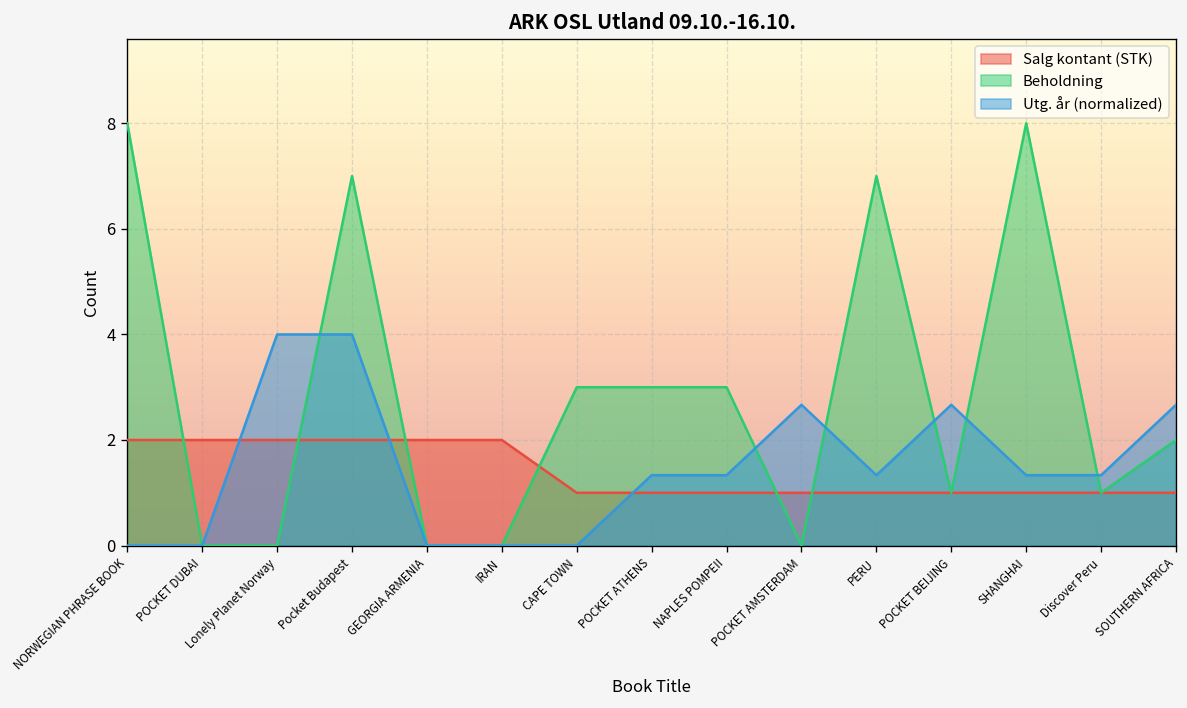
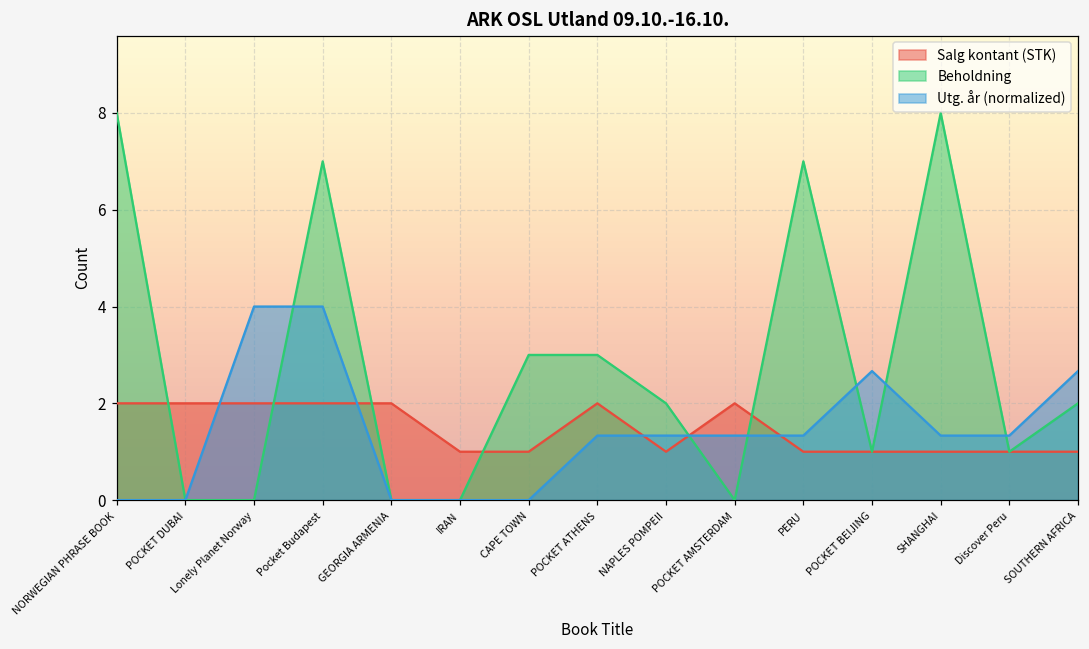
Salg kontant (STK), IRAN: 2 -> 1
Salg kontant (STK), POCKET ATHENS: 1 -> 2
Beholdning, NAPLES POMPEII: 3 -> 2
Salg kontant (STK), POCKET AMSTERDAM: 1 -> 2
Utg. år (normalized), POCKET AMSTERDAM: 2.7 -> 1.3
